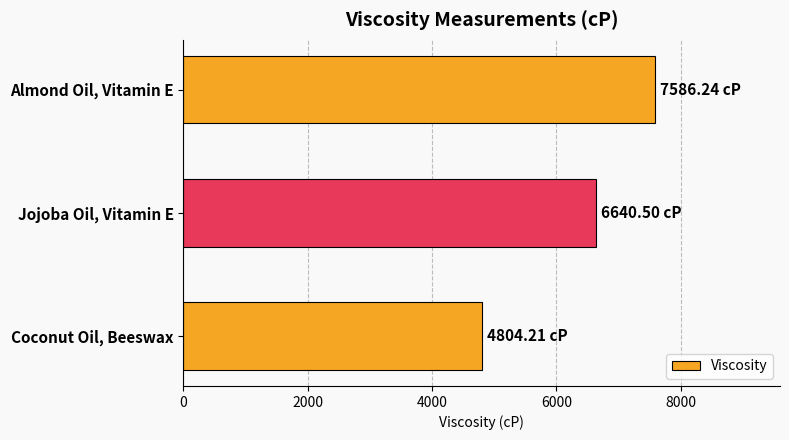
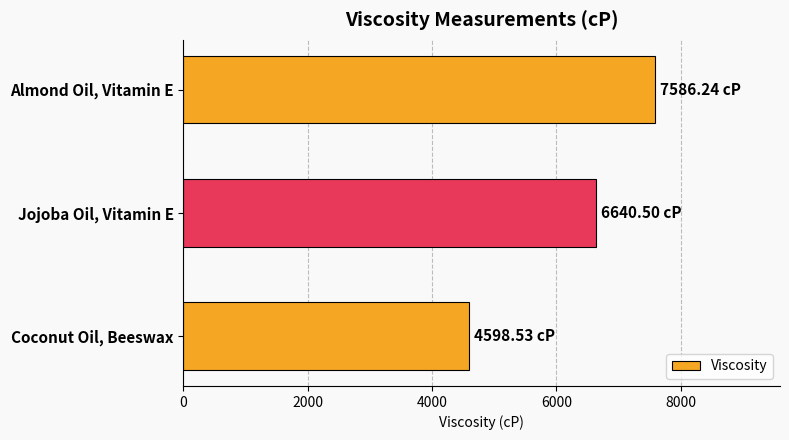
Coconut Oil, Beeswax: 4804.21 -> 4598.53
